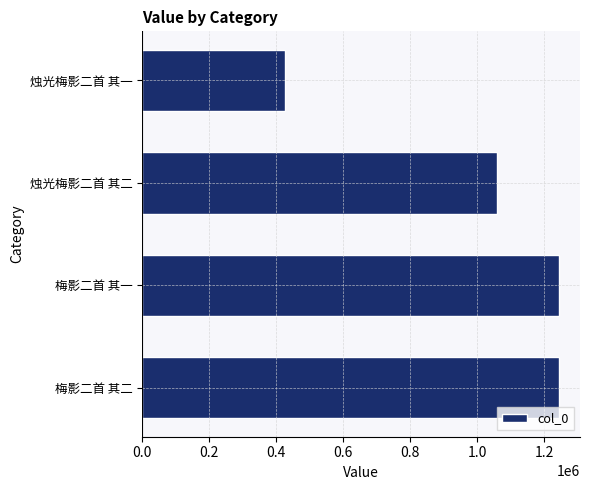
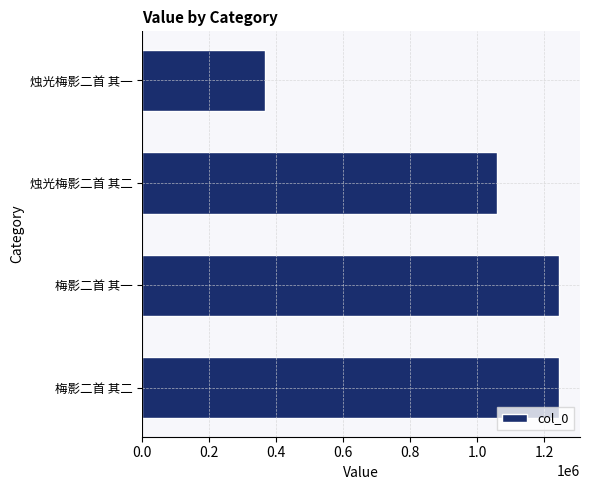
烛光梅影二首 其一: 430000 -> 370000
